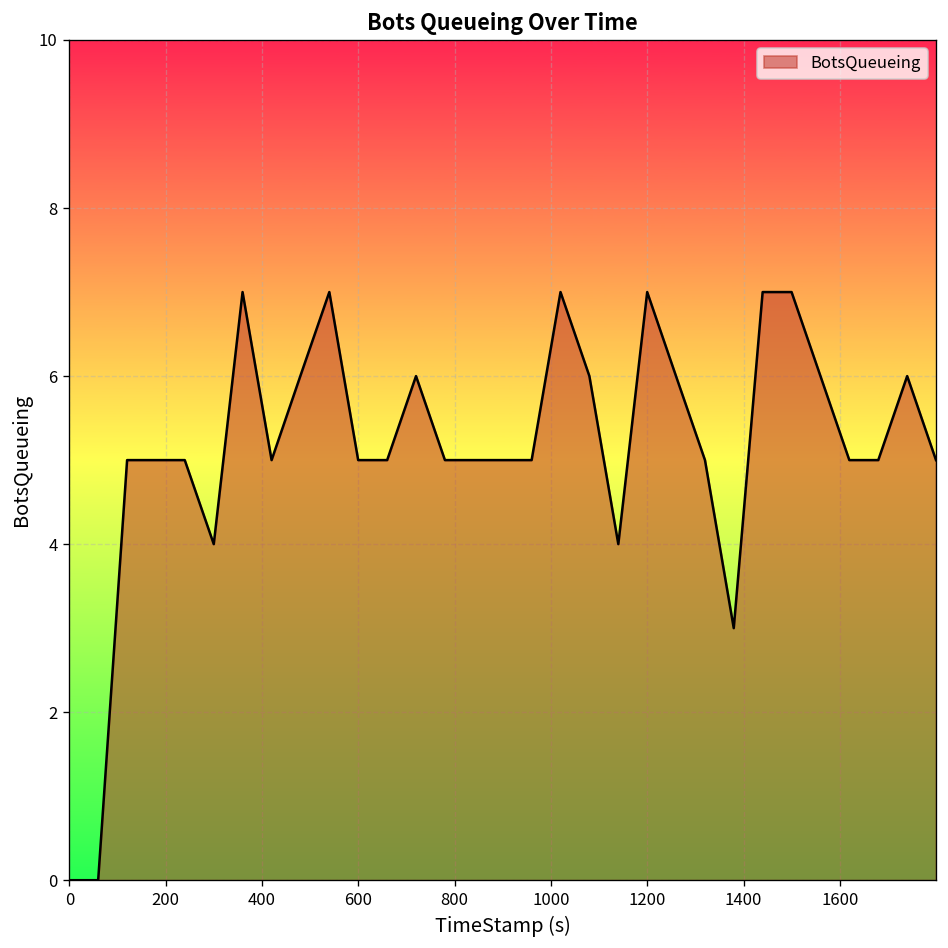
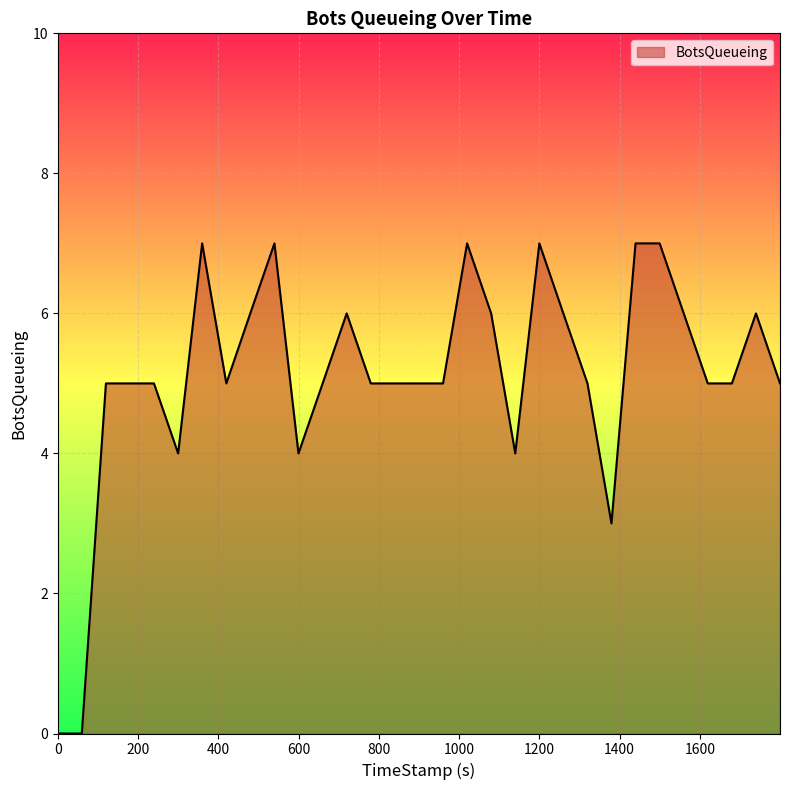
600: 5 -> 4
